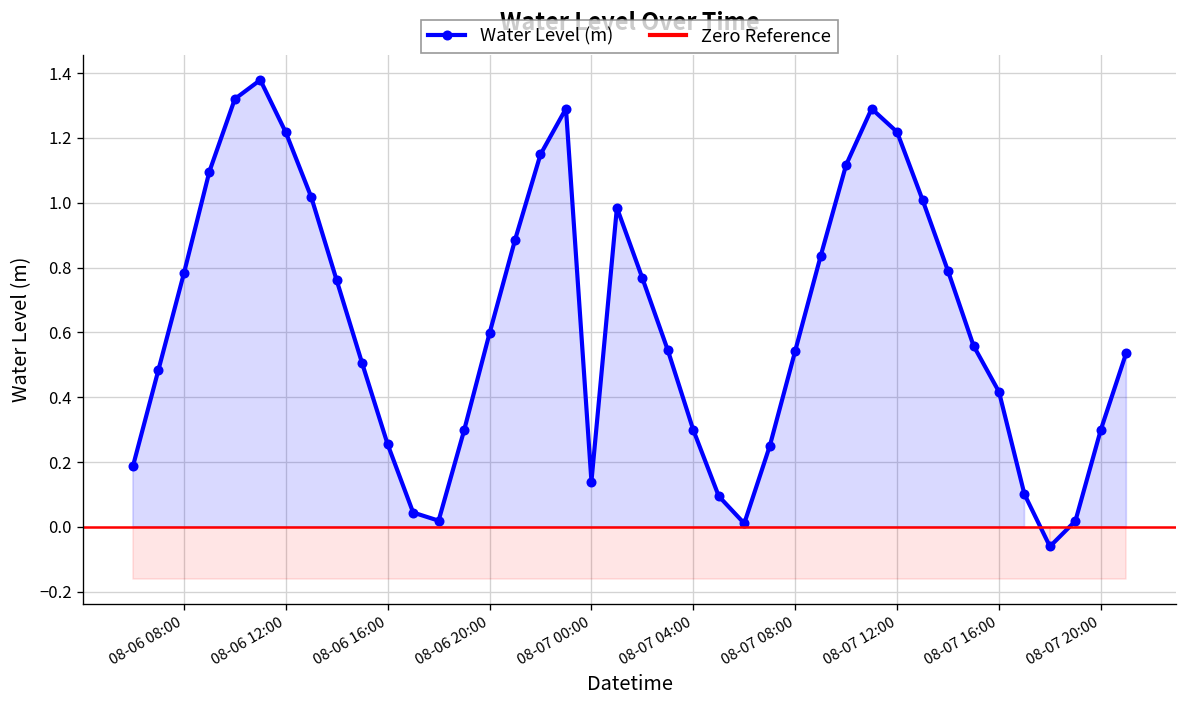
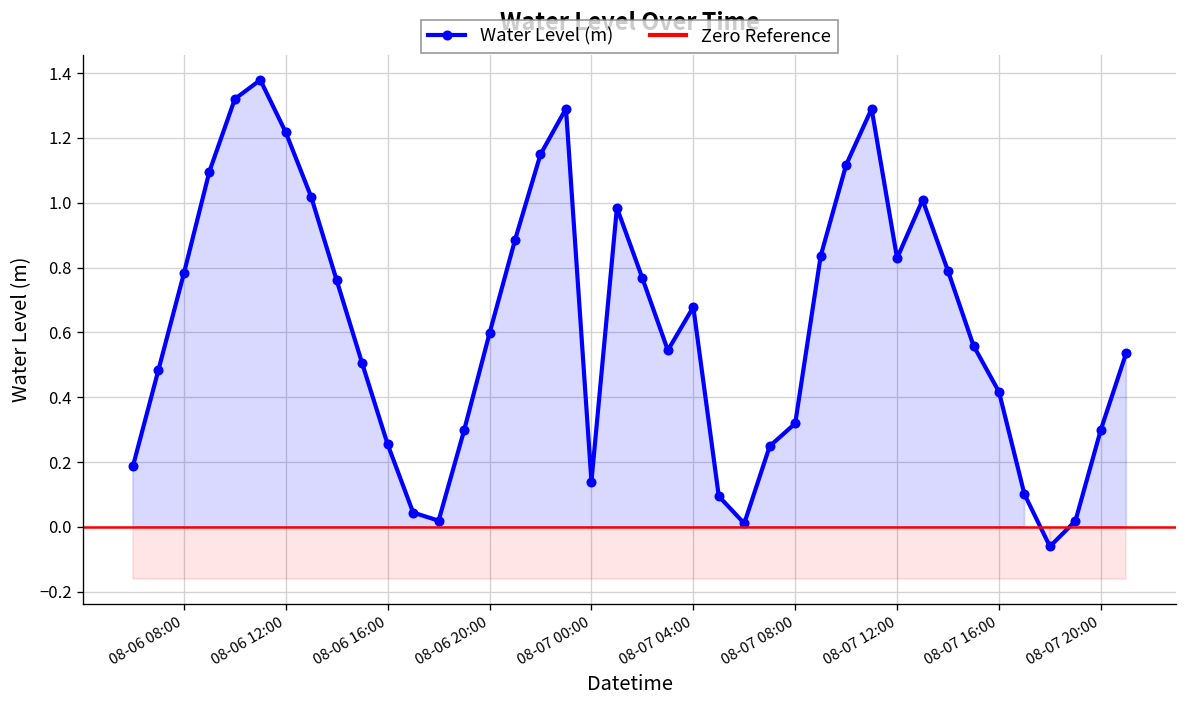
Water Level (m), 08-07 04:00: 0.30 -> 0.68
Water Level (m), 08-07 08:00: 0.54 -> 0.32
Water Level (m), 08-07 12:00: 1.22 -> 0.83
